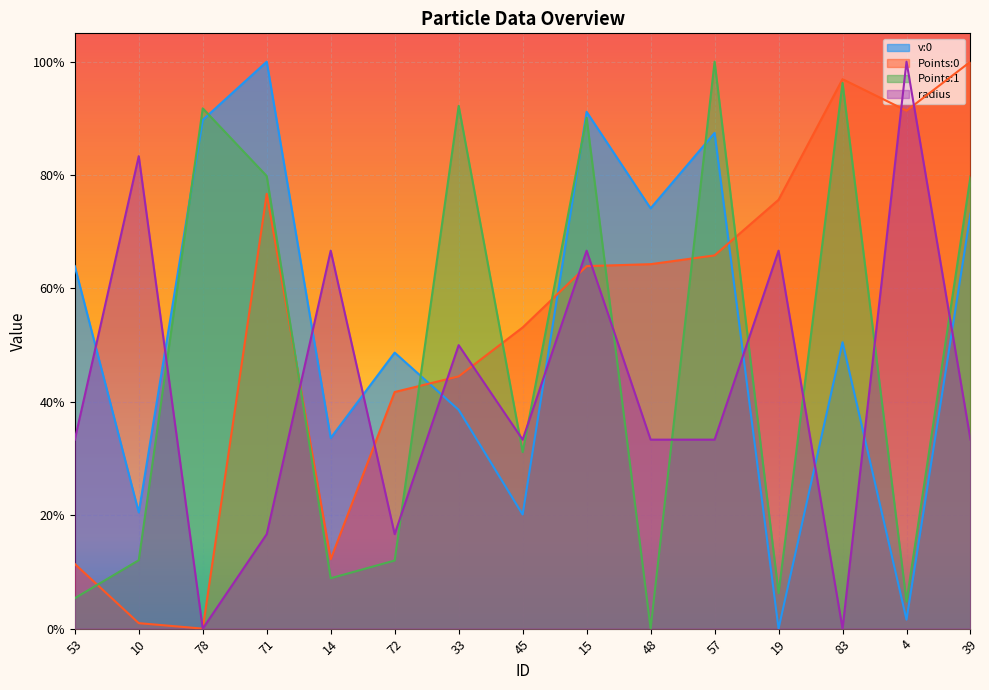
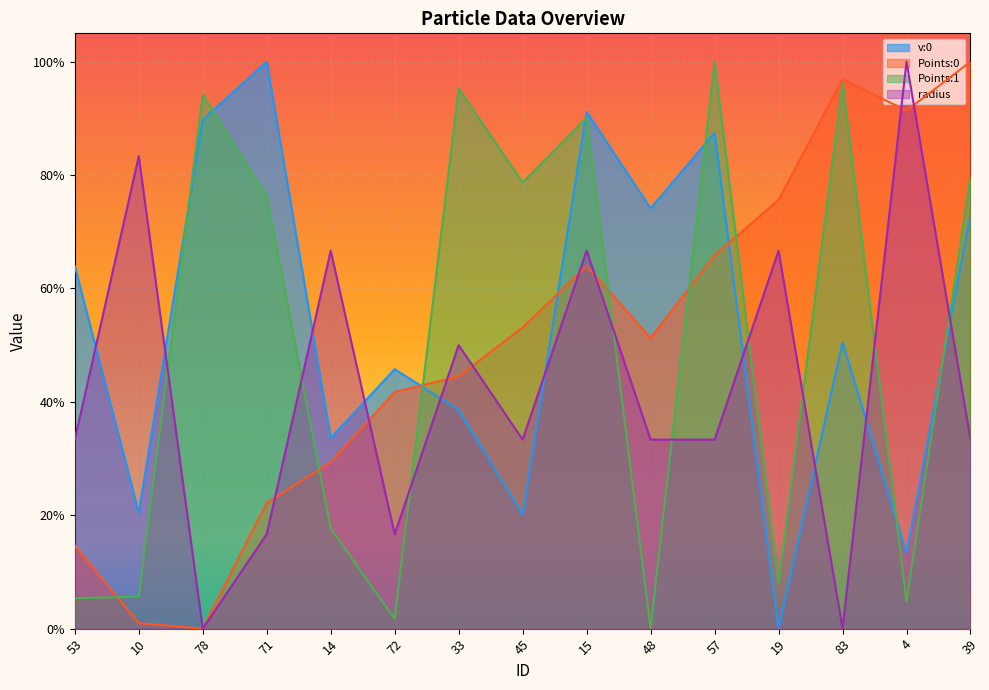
Points:0, 53: 11% -> 15%
Points:1, 10: 12% -> 6%
Points:1, 78: 92% -> 94%
Points:0, 71: 77% -> 22%
Points:1, 71: 80% -> 76%
Points:0, 14: 12% -> 29%
Points:1, 14: 9% -> 18%
v:0, 72: 49% -> 46%
Points:1, 72: 12% -> 2%
Points:1, 33: 92% -> 95%
Points:1, 45: 31% -> 79%
Points:0, 48: 64% -> 51%
Points:1, 19: 6% -> 8%
v:0, 4: 2% -> 13%
